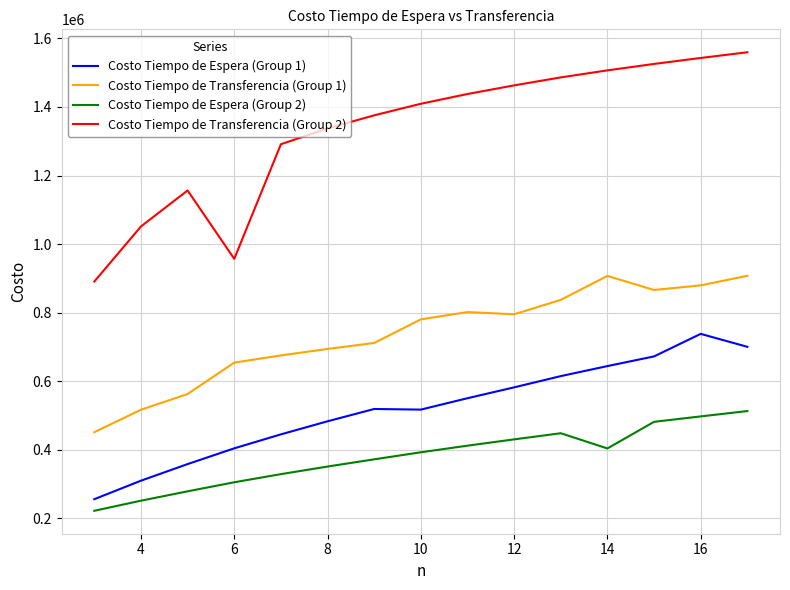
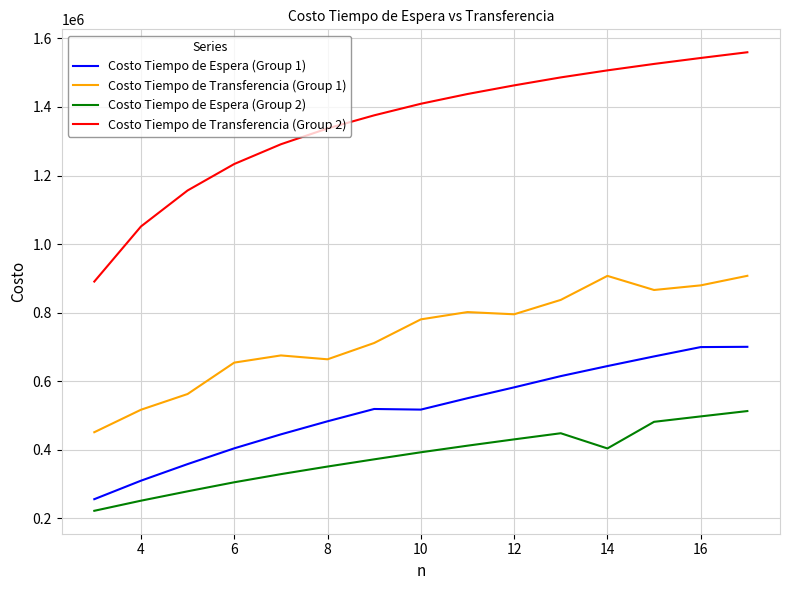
Costo Tiempo de Transferencia (Group 2), 6: 960000 -> 1230000
Costo Tiempo de Transferencia (Group 1), 8: 690000 -> 660000
Costo Tiempo de Espera (Group 1), 16: 740000 -> 700000
